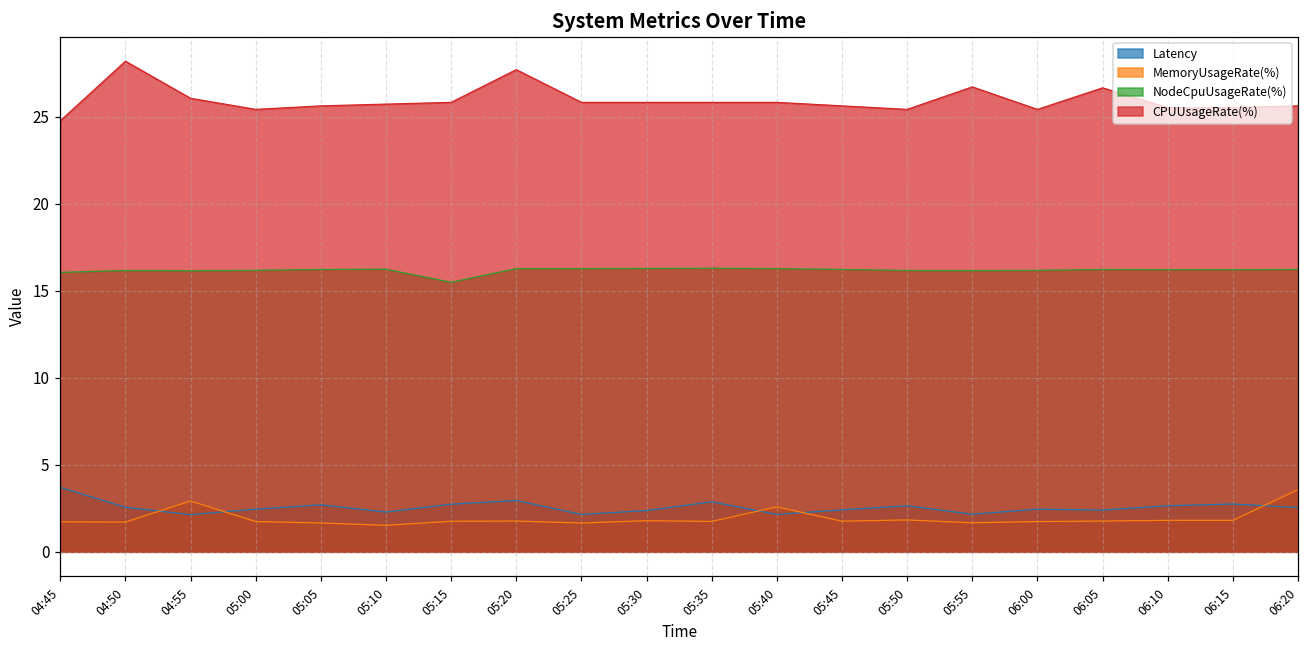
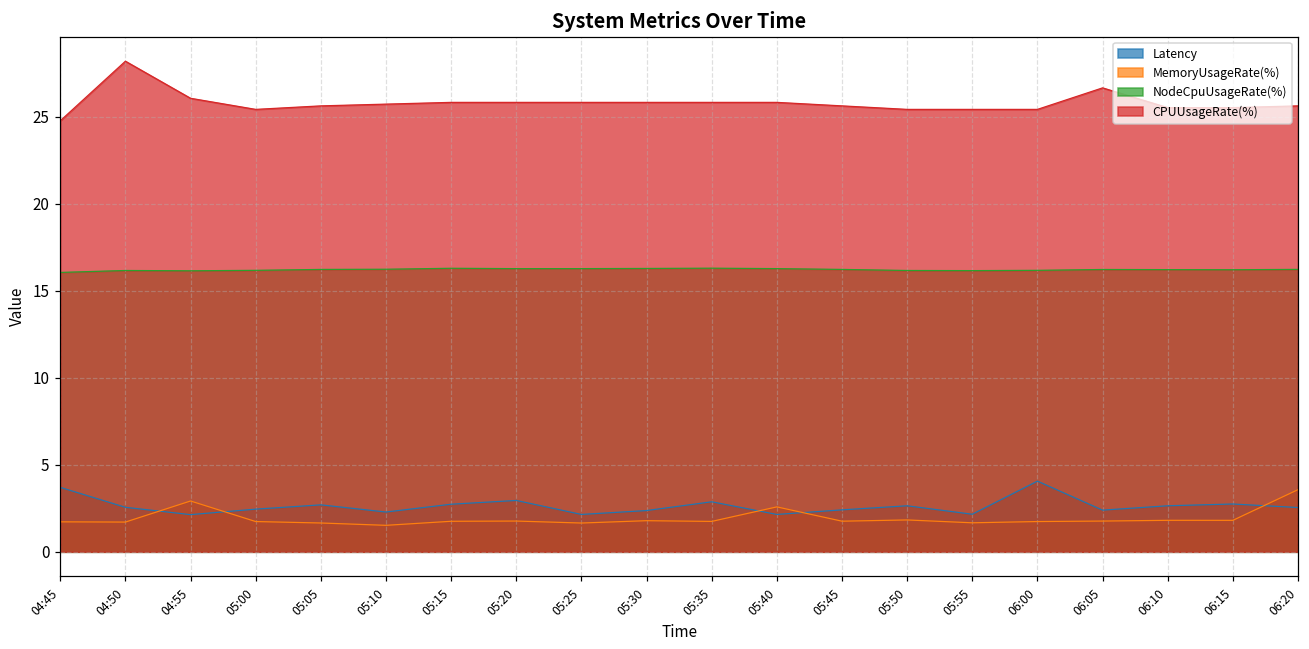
NodeCpuUsageRate(%), 05:15: 15.5 -> 16.3
CPUUsageRate(%), 05:20: 27.7 -> 25.8
CPUUsageRate(%), 05:55: 26.7 -> 25.4
Latency, 06:00: 2.5 -> 4.1
